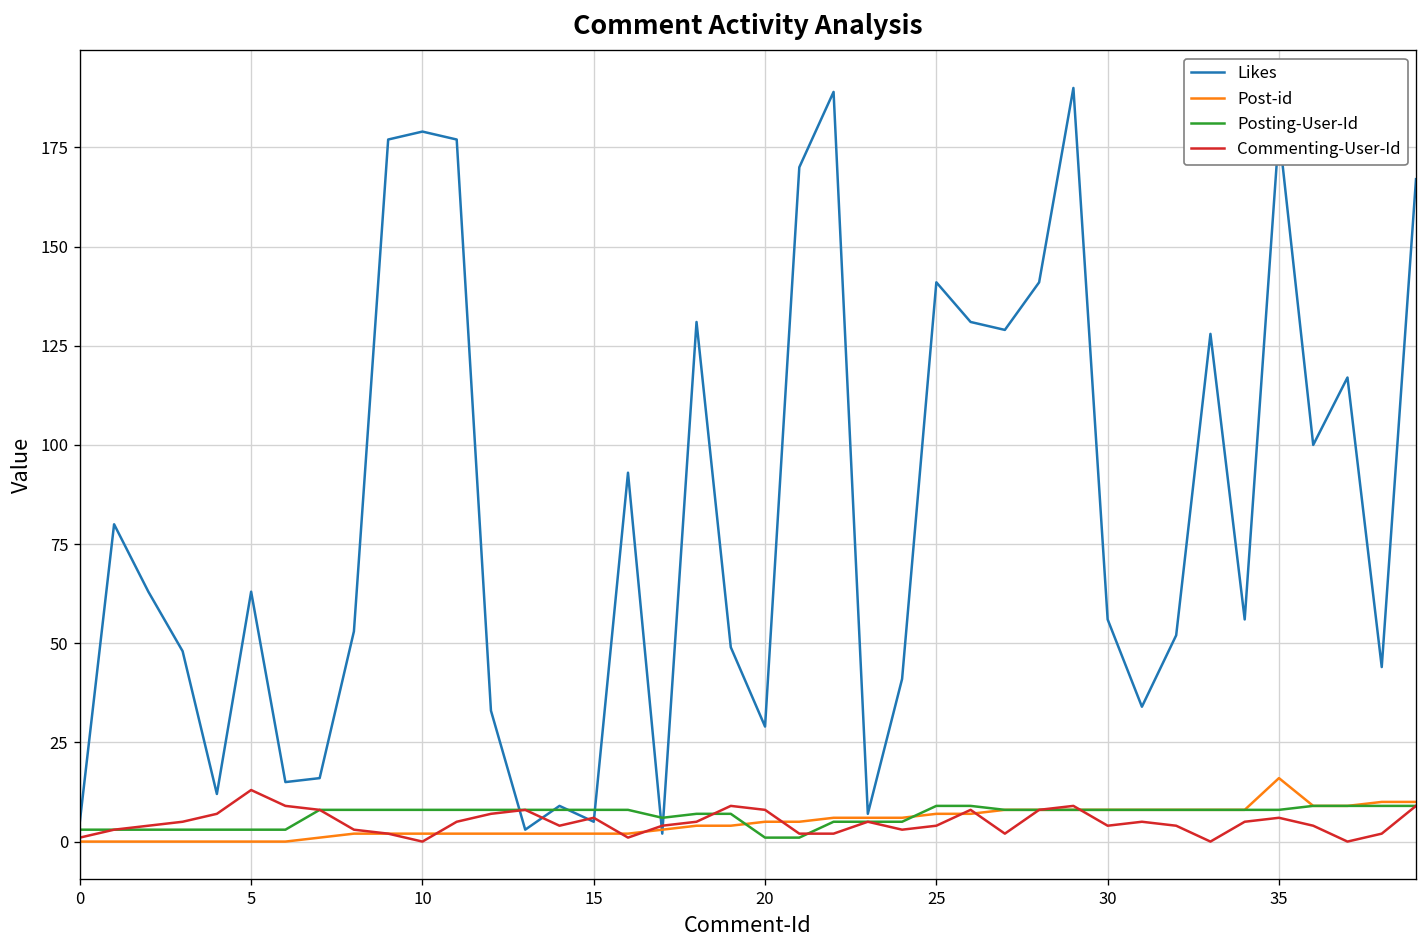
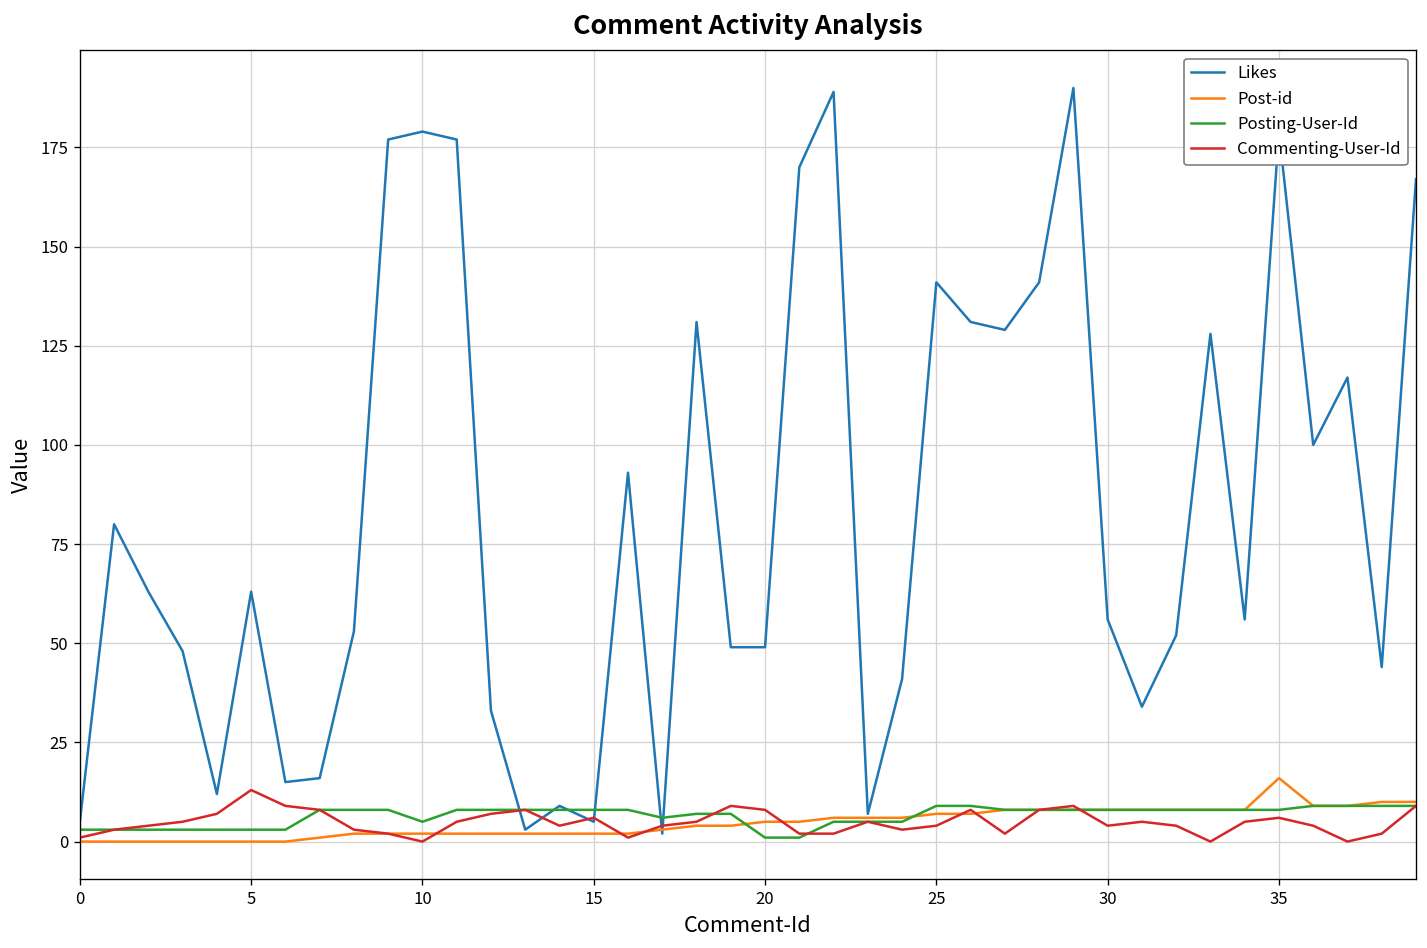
Posting-User-Id, 10: 8 -> 5
Likes, 20: 29 -> 49
